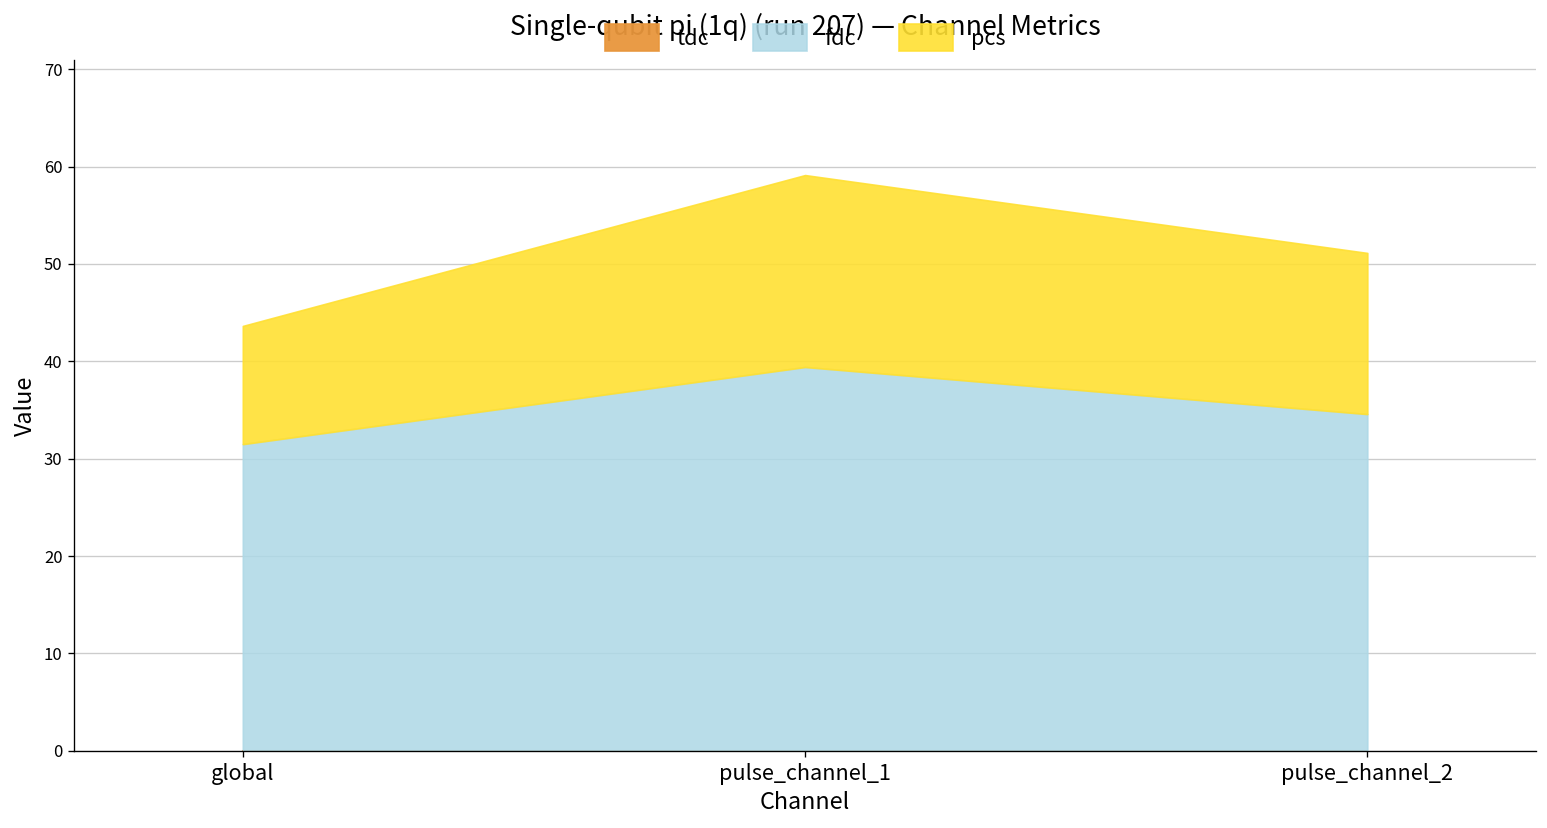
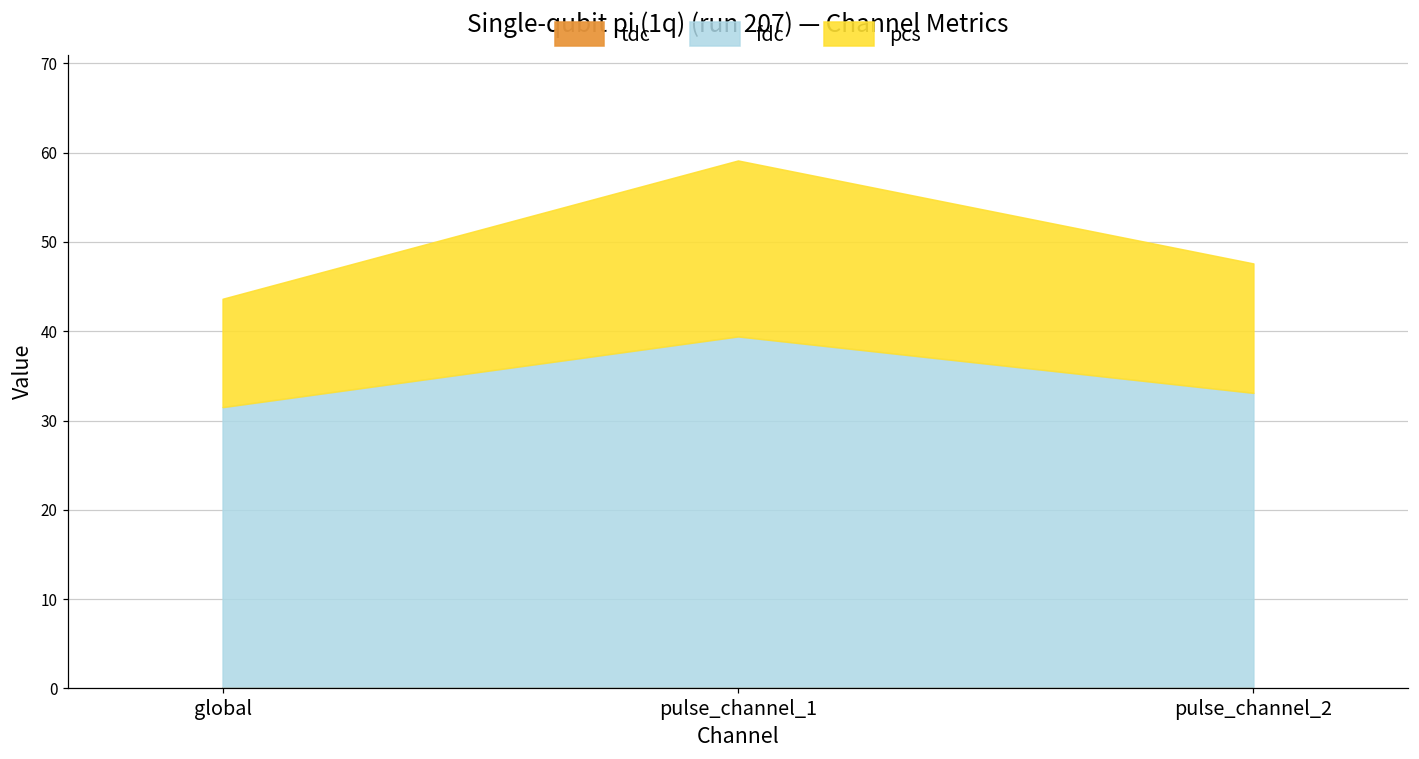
fdc, pulse_channel_2: 35 -> 33
pcs, pulse_channel_2: 17 -> 14
